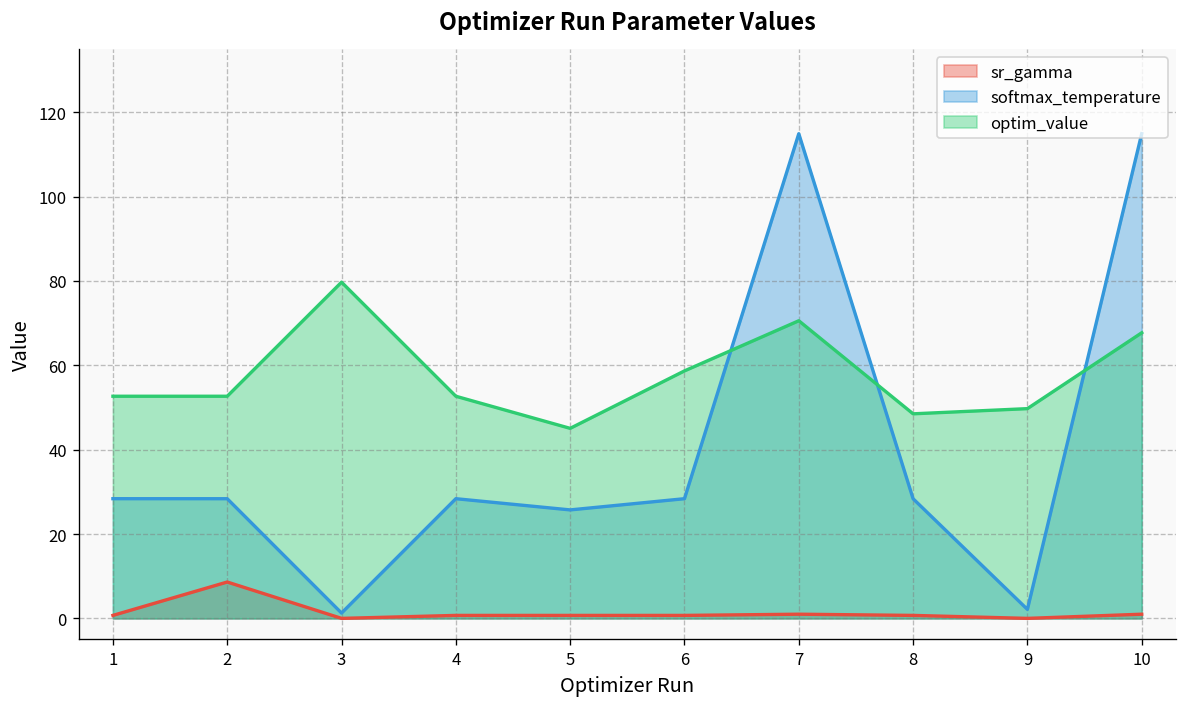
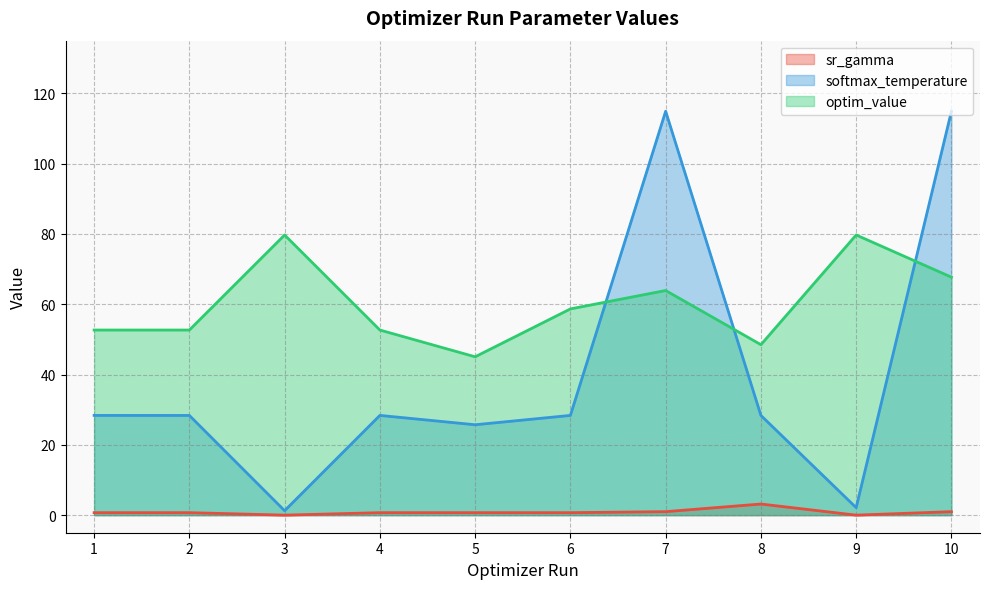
sr_gamma, 2: 9 -> 1
optim_value, 7: 71 -> 64
sr_gamma, 8: 1 -> 3
optim_value, 9: 50 -> 80
